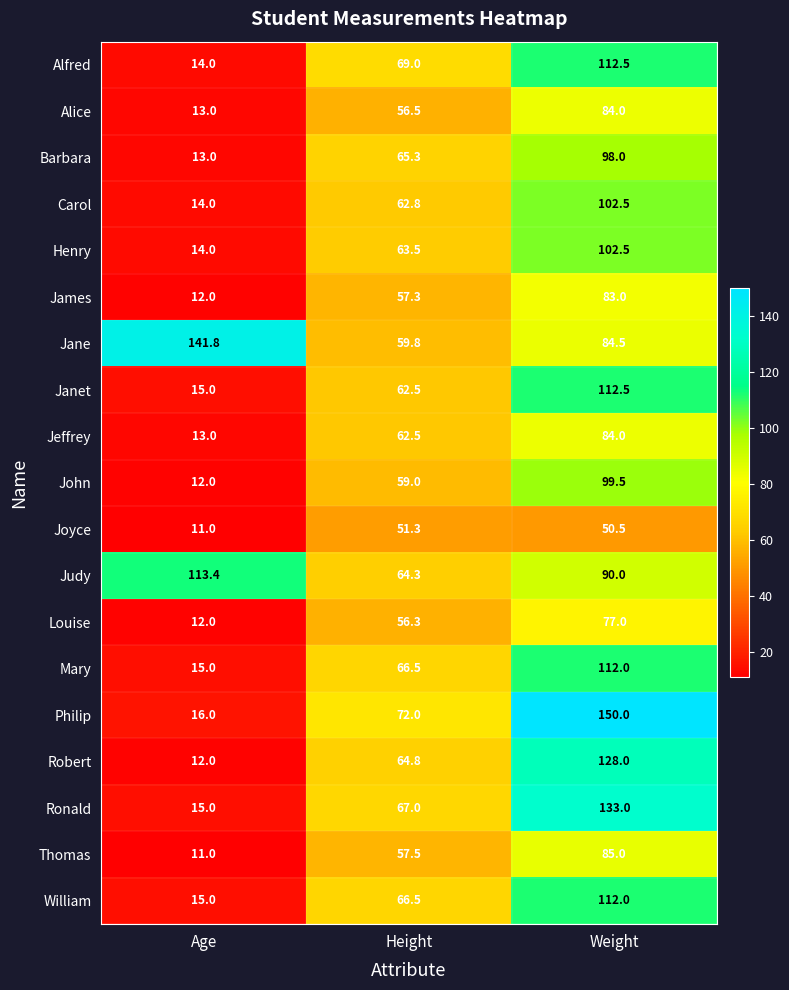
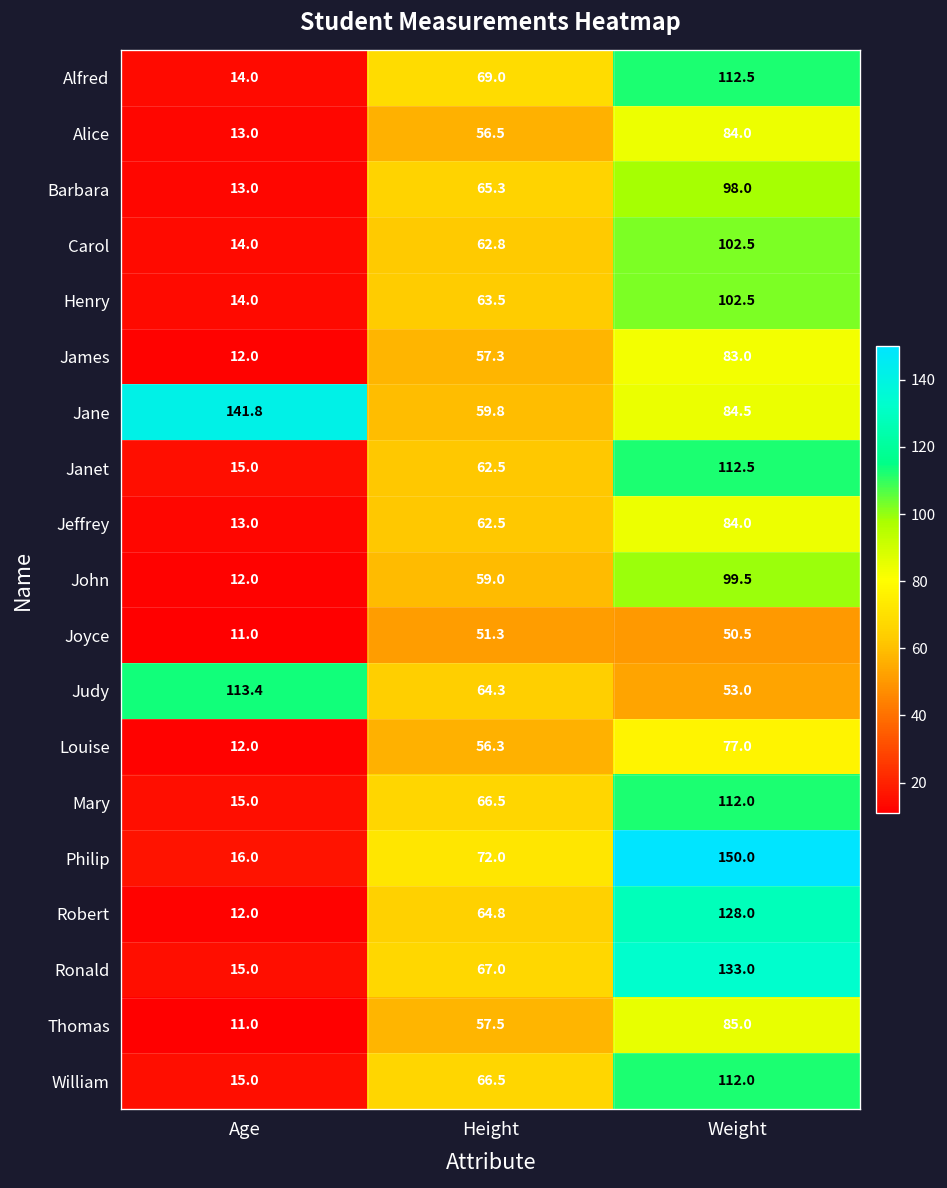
Judy, Weight: 90.0 -> 53.0
